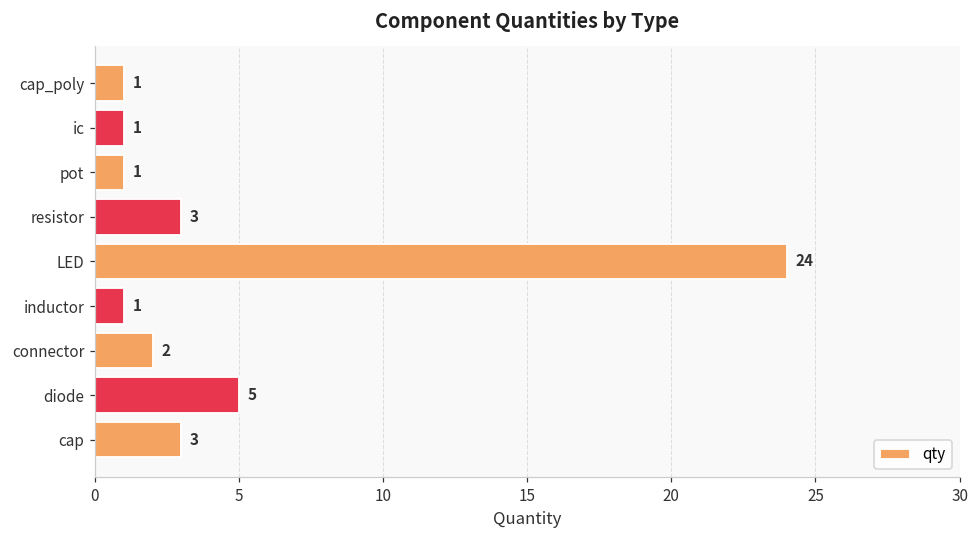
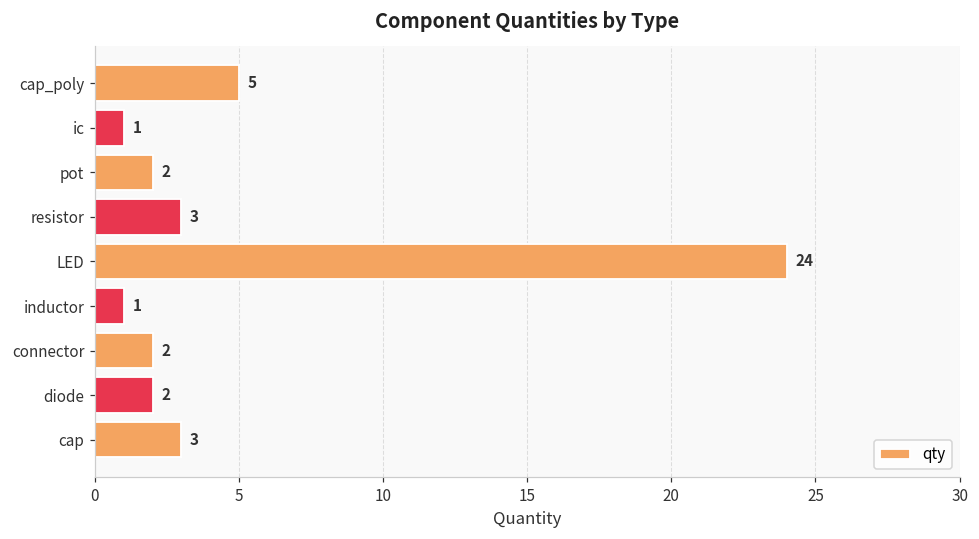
cap_poly: 1 -> 5
pot: 1 -> 2
diode: 5 -> 2
